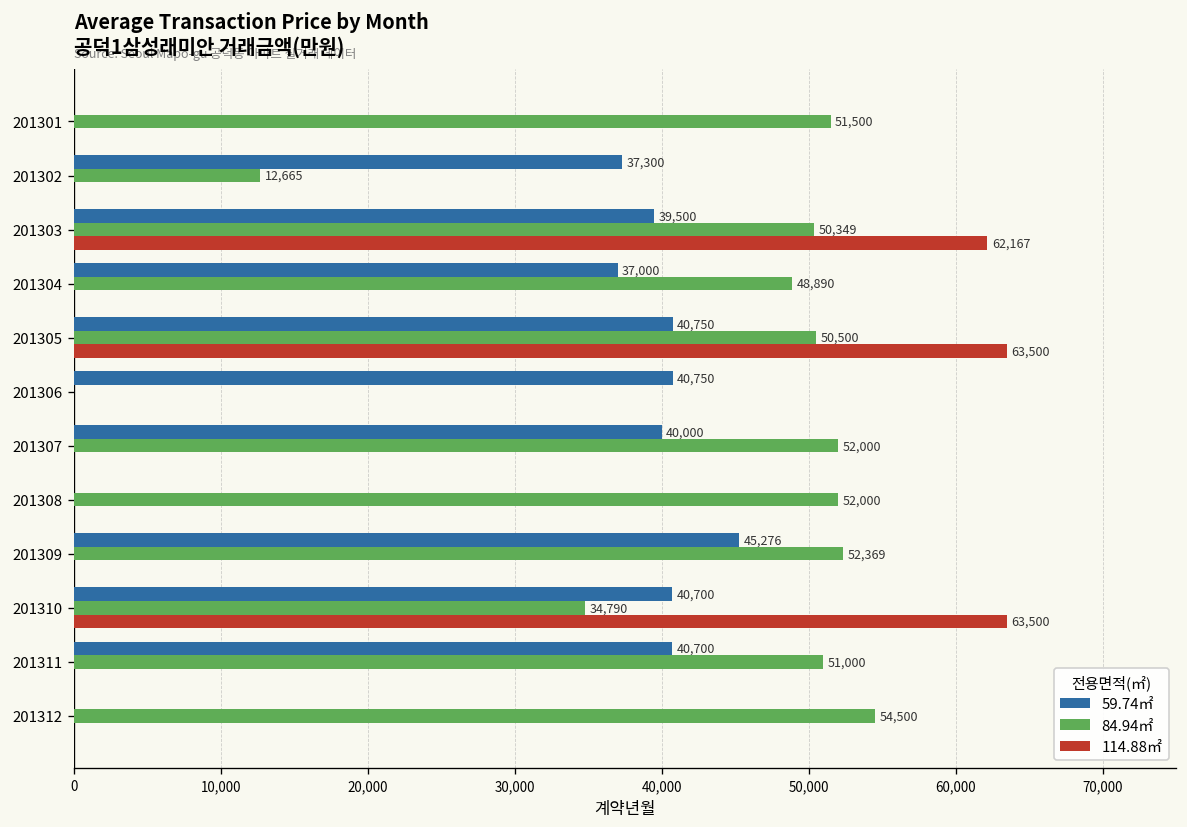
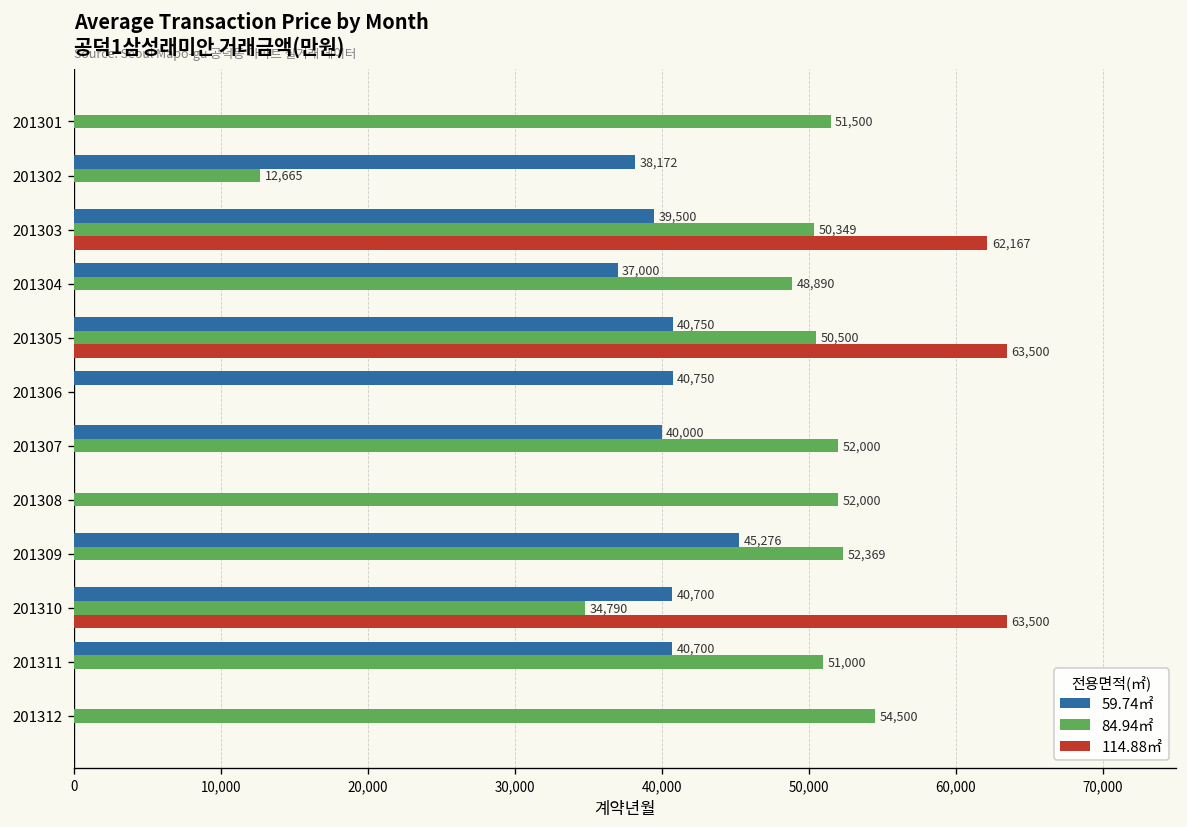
59.74㎡, 201302: 37,300 -> 38,172
